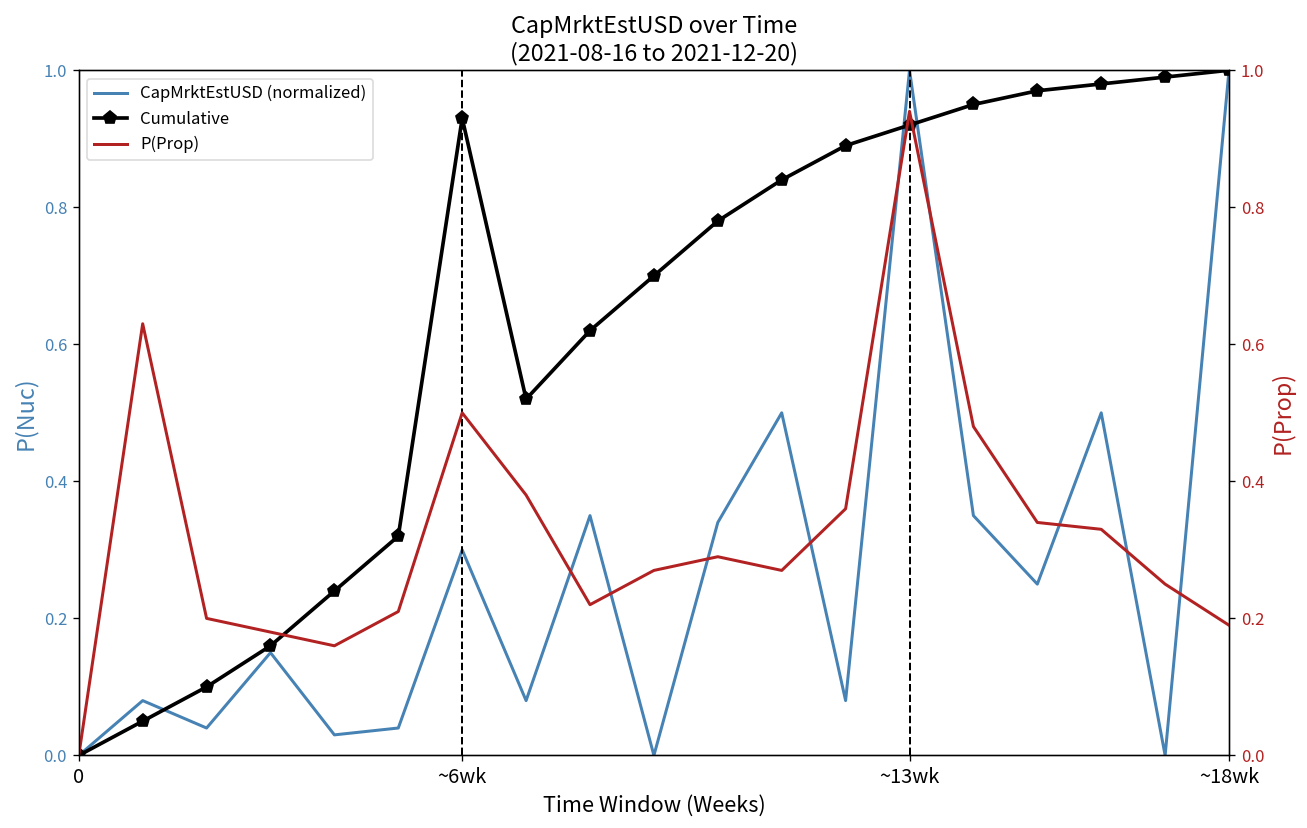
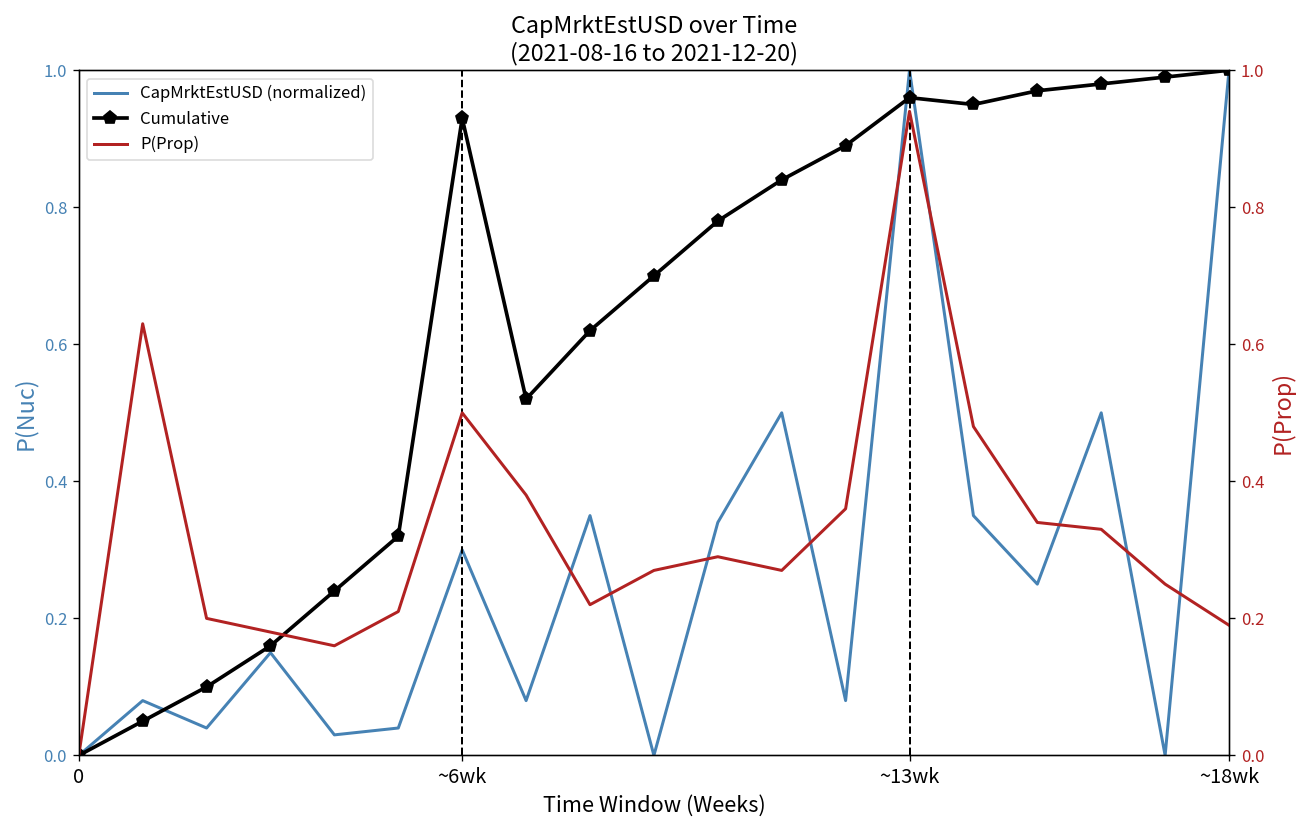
Cumulative, ~13wk: 0.92 -> 0.96
